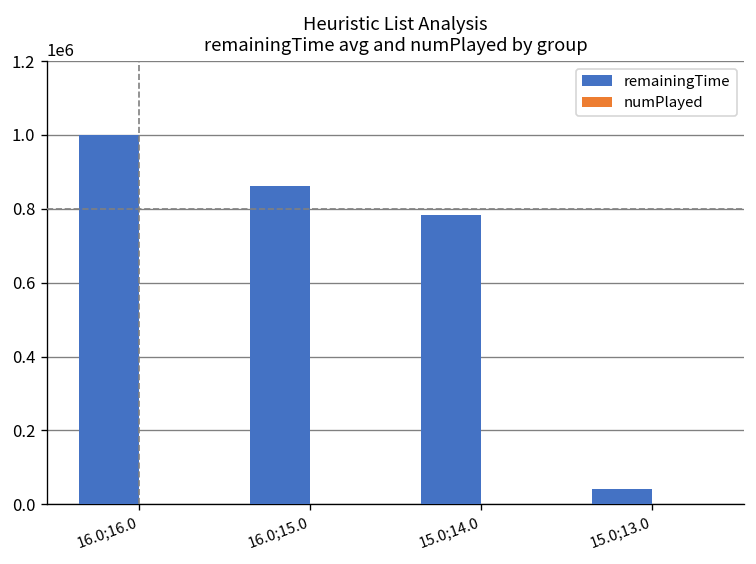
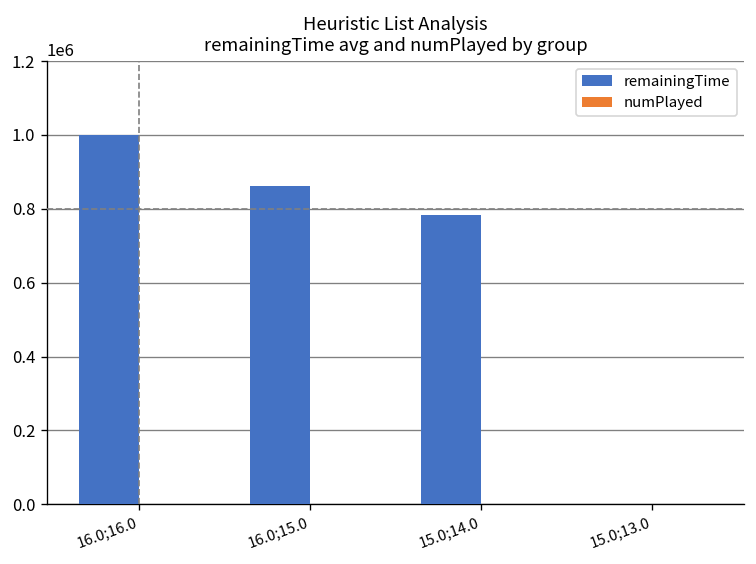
remainingTime, 15.0;13.0: 40000 -> 0
